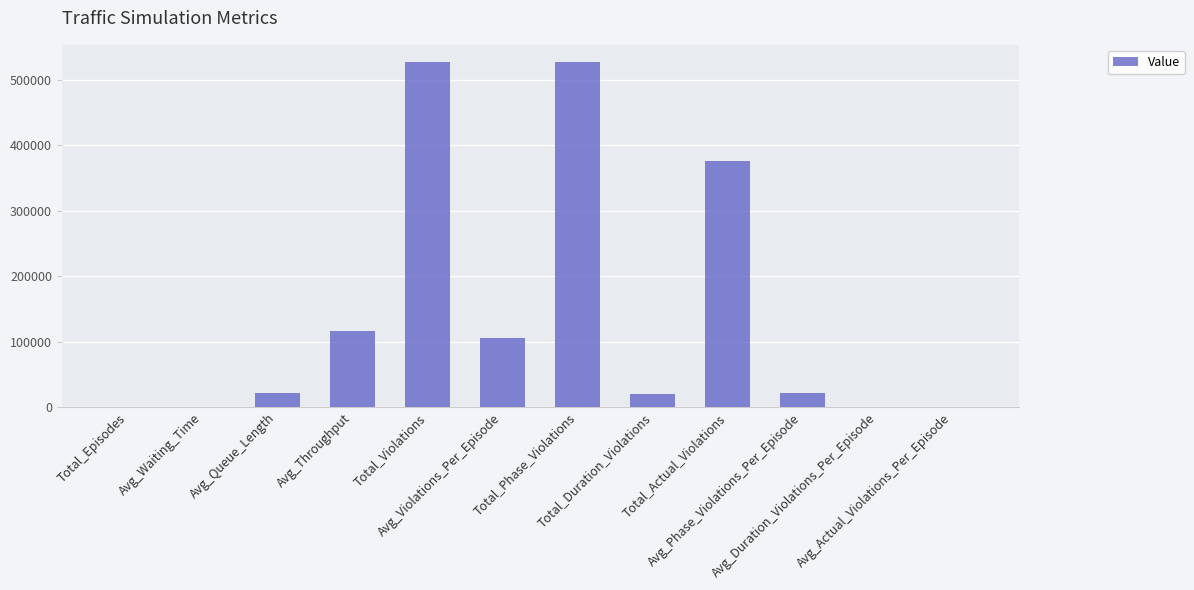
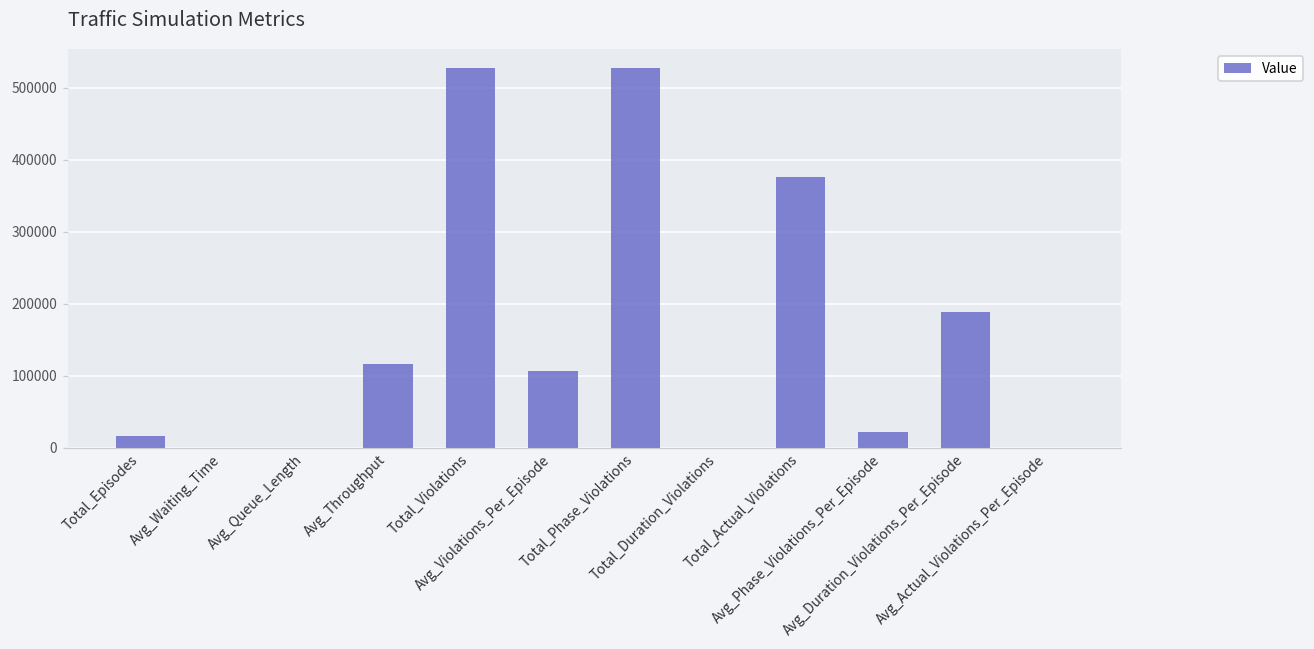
Total_Episodes: 0 -> 20000
Avg_Queue_Length: 20000 -> 0
Total_Duration_Violations: 20000 -> 0
Avg_Duration_Violations_Per_Episode: 0 -> 190000
